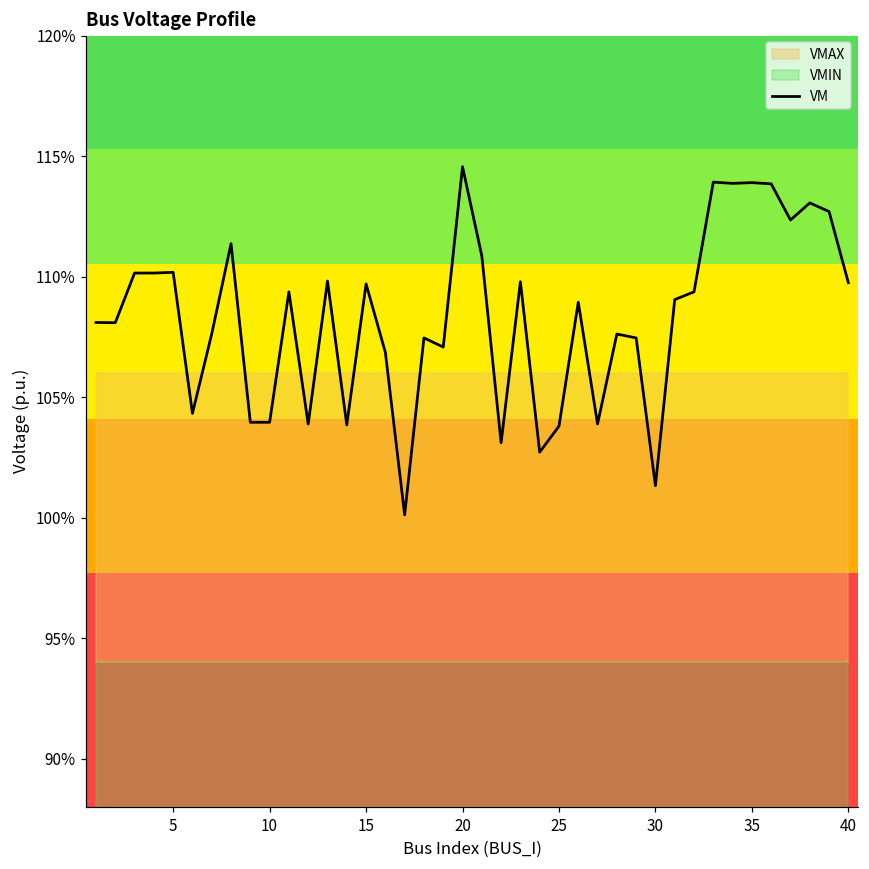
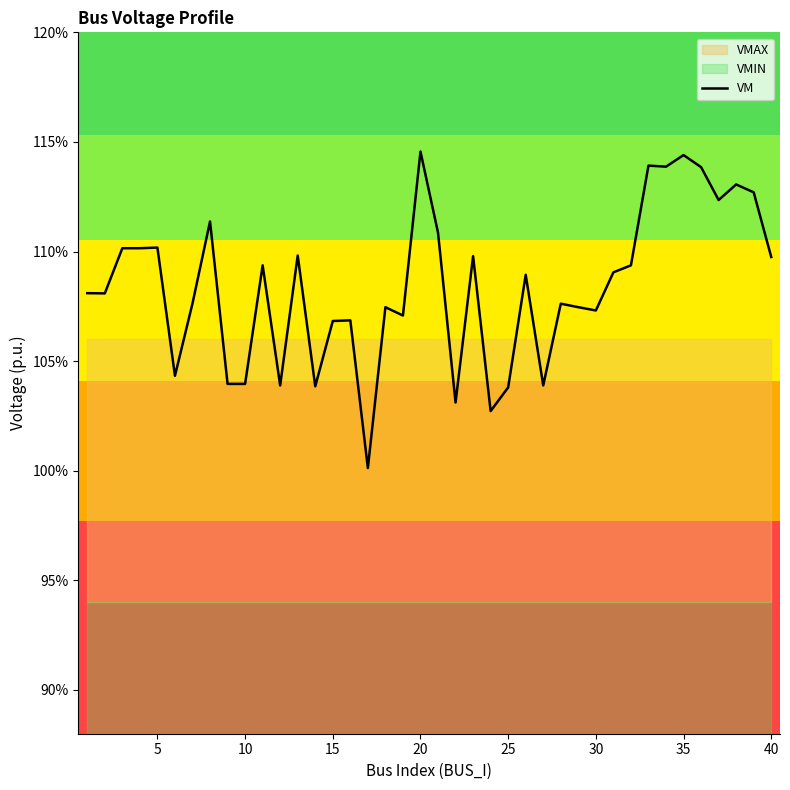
VM, 15: 109.7% -> 106.8%
VM, 30: 101.3% -> 107.3%
VM, 35: 113.9% -> 114.4%
